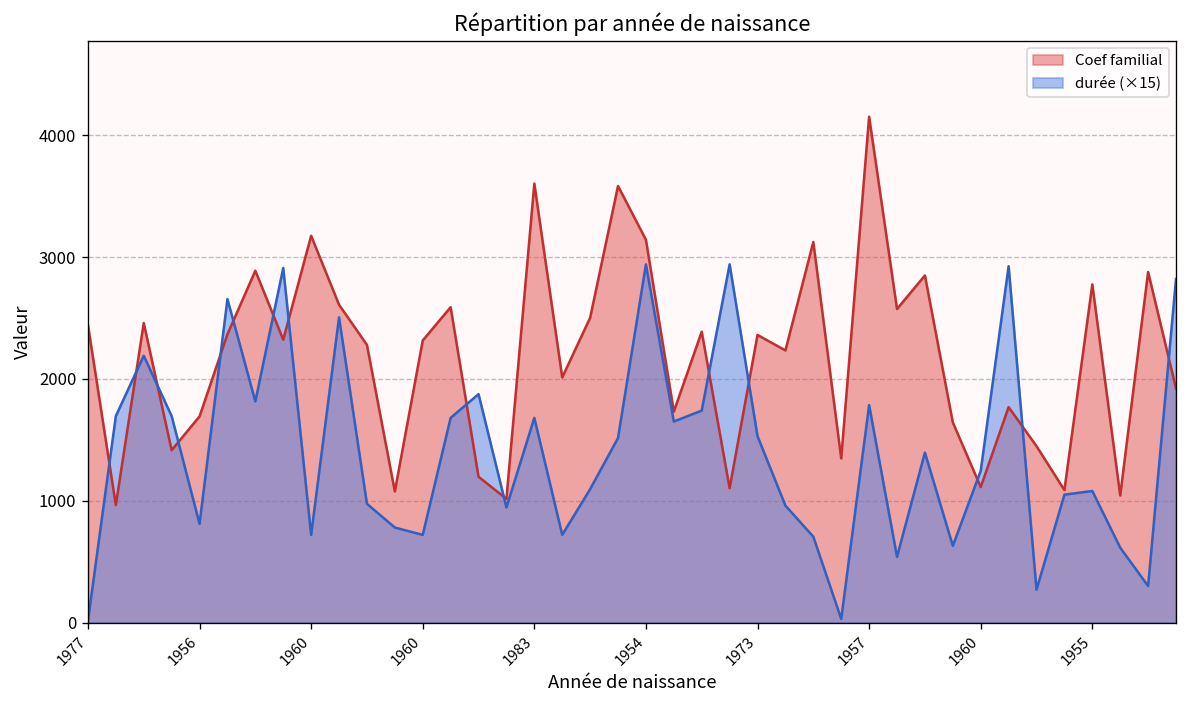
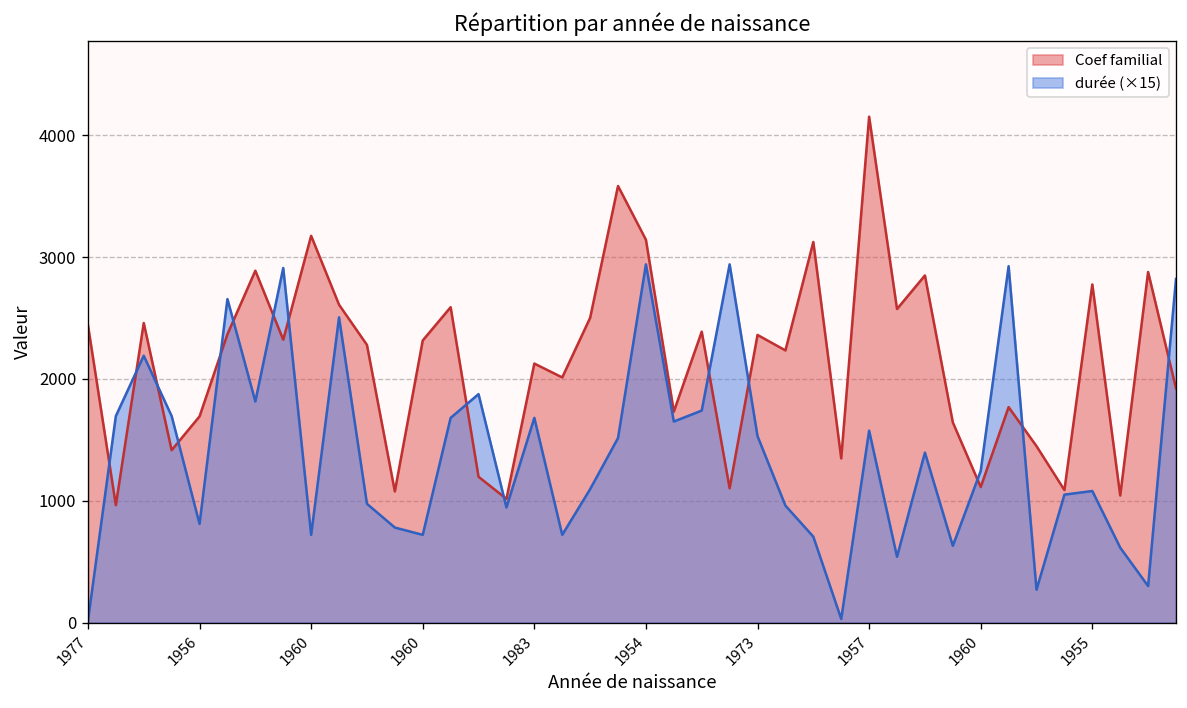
Coef familial, 1983: 3600 -> 2130
durée (×15), 1957: 1790 -> 1580
